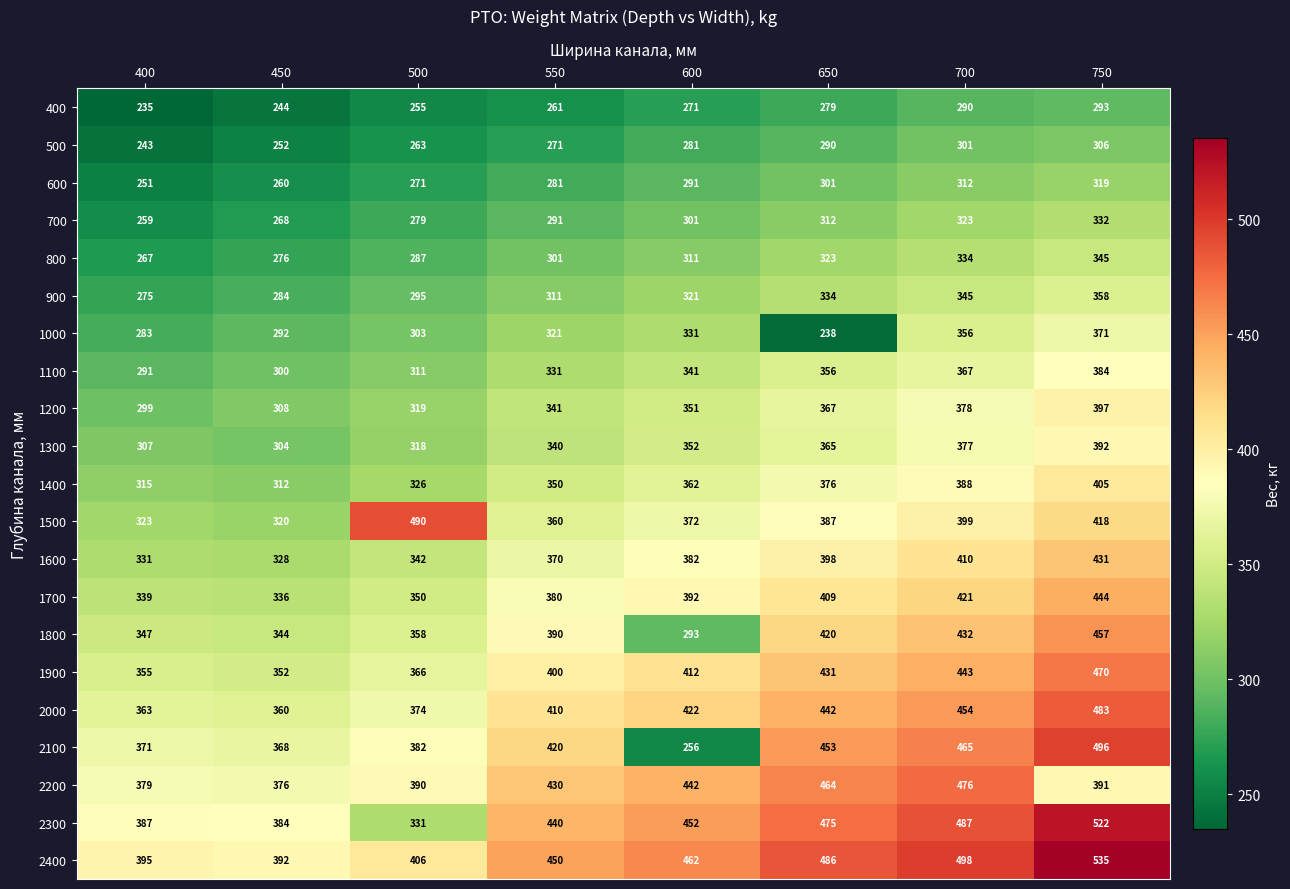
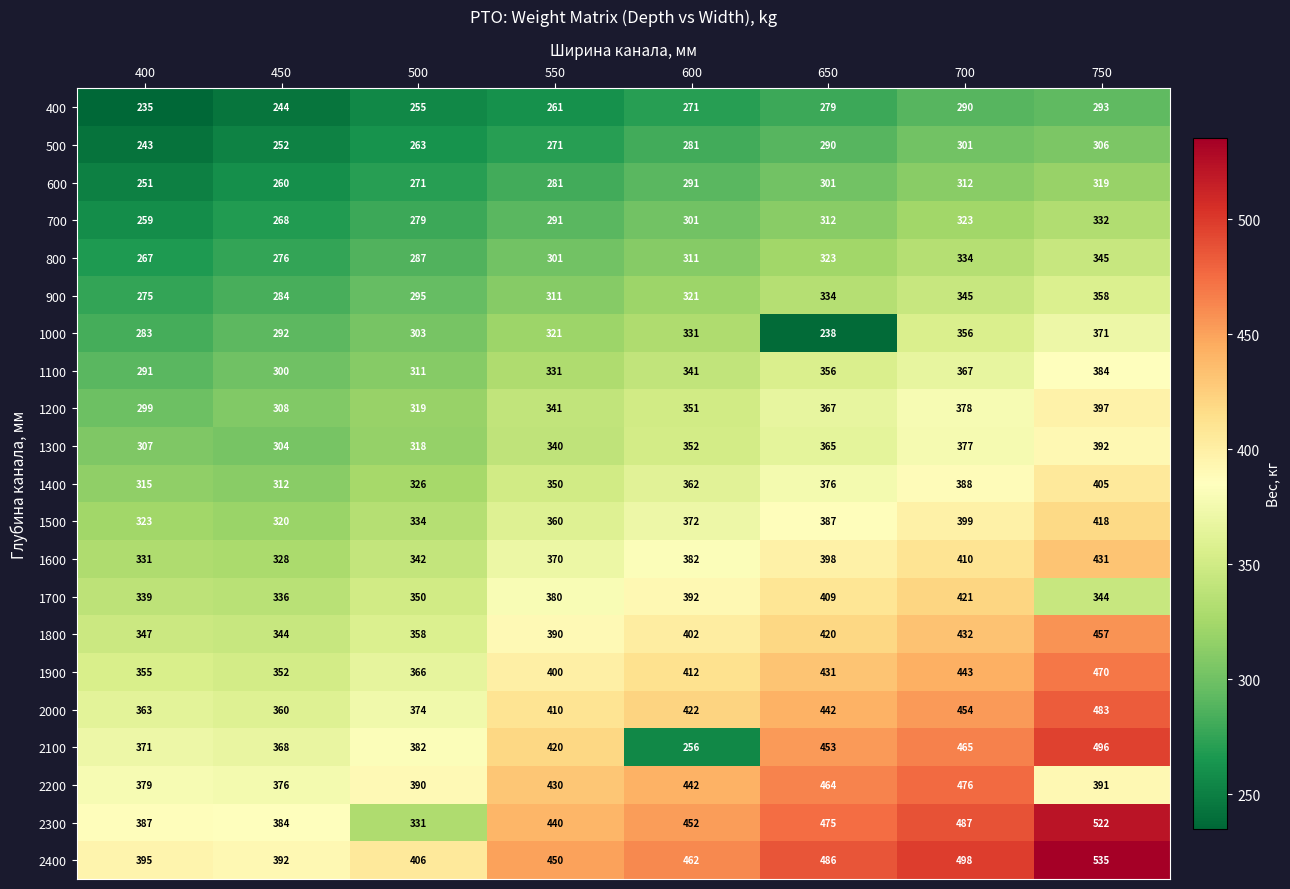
1500, 500: 490 -> 334
1700, 750: 444 -> 344
1800, 600: 293 -> 402
